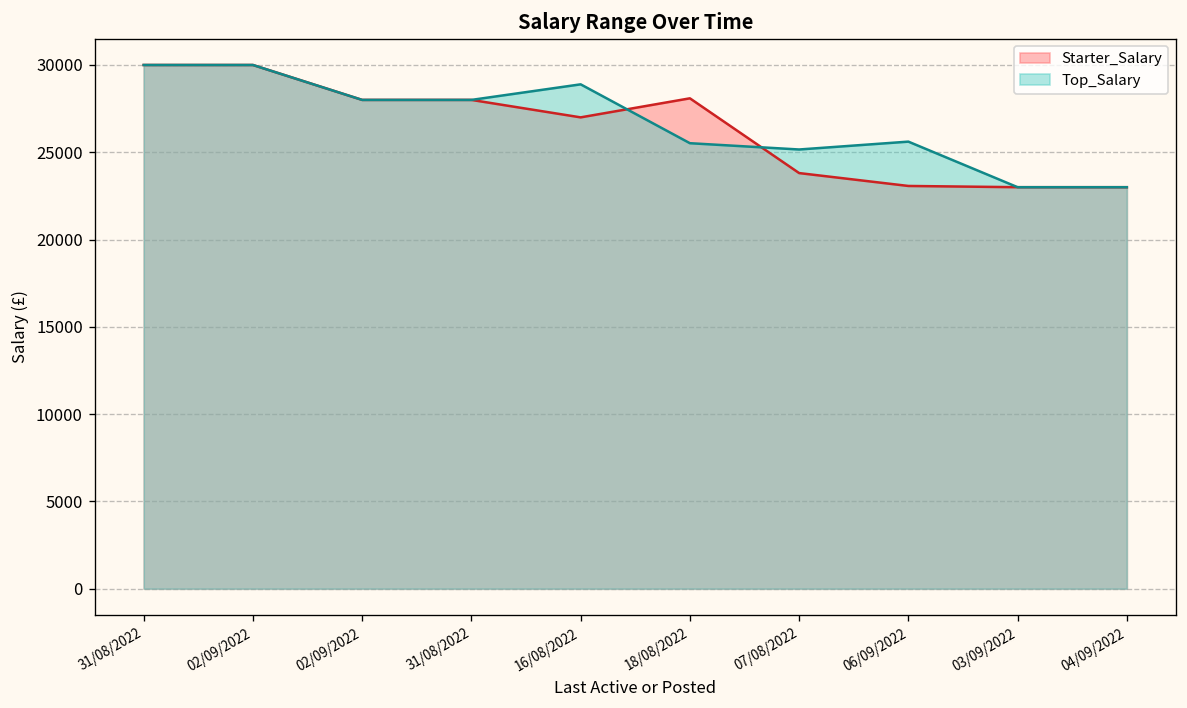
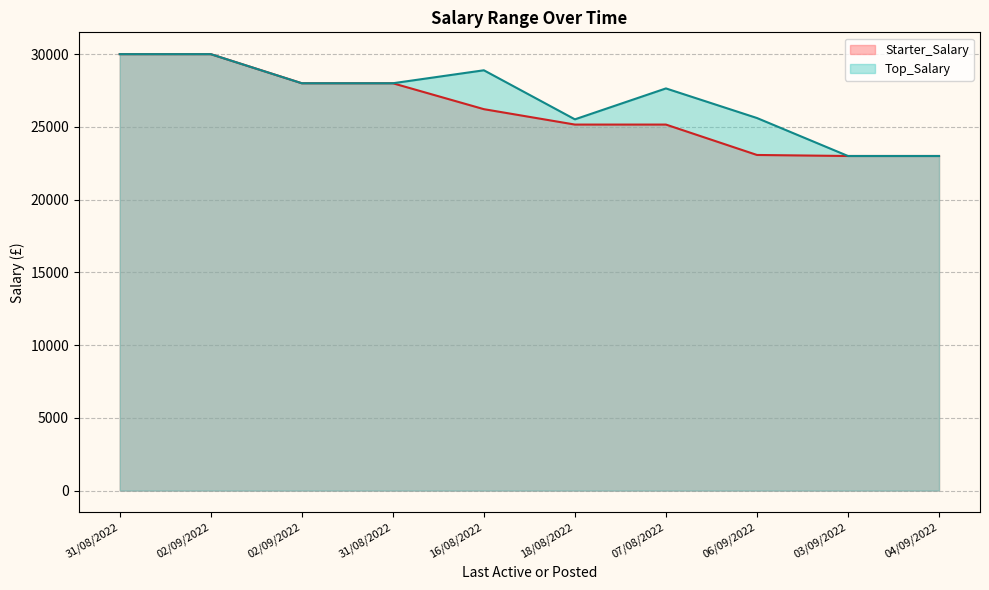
Starter_Salary, 16/08/2022: 27000 -> 26200
Starter_Salary, 18/08/2022: 28100 -> 25200
Starter_Salary, 07/08/2022: 23800 -> 25200
Top_Salary, 07/08/2022: 25200 -> 27600
